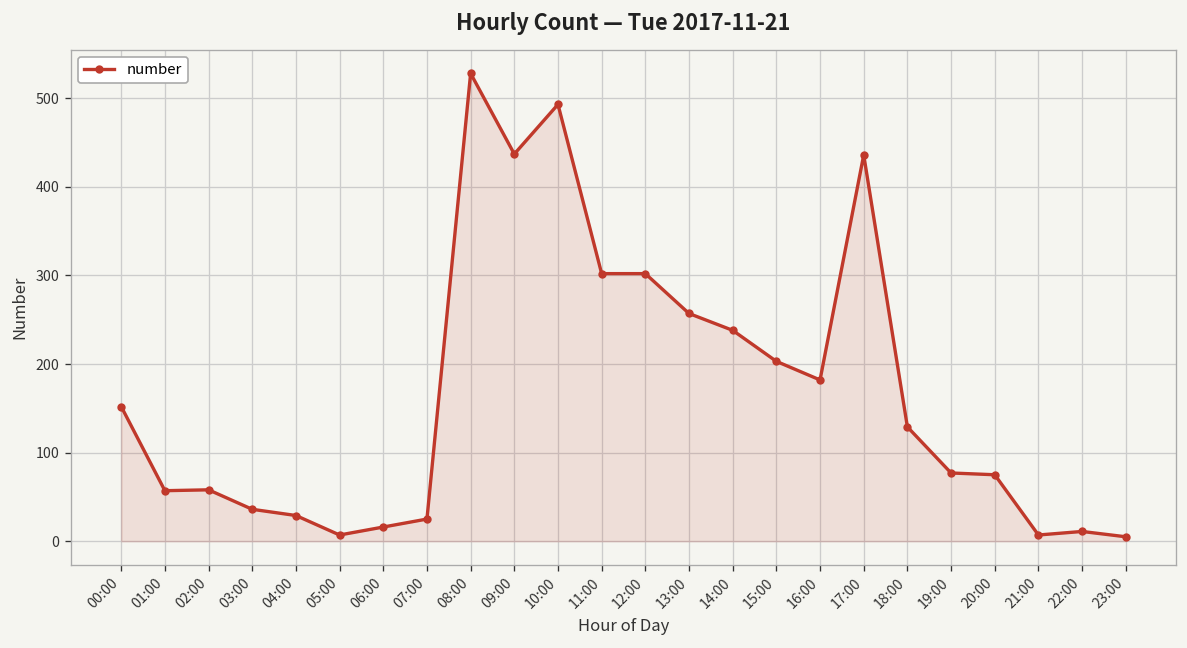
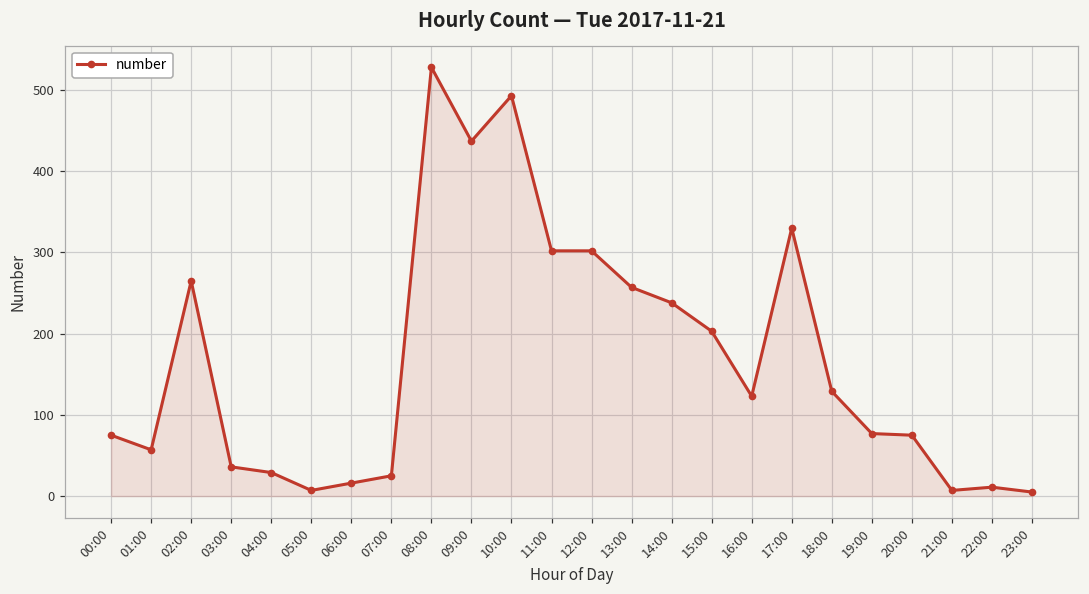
00:00: 150 -> 80
02:00: 60 -> 270
16:00: 180 -> 120
17:00: 440 -> 330
